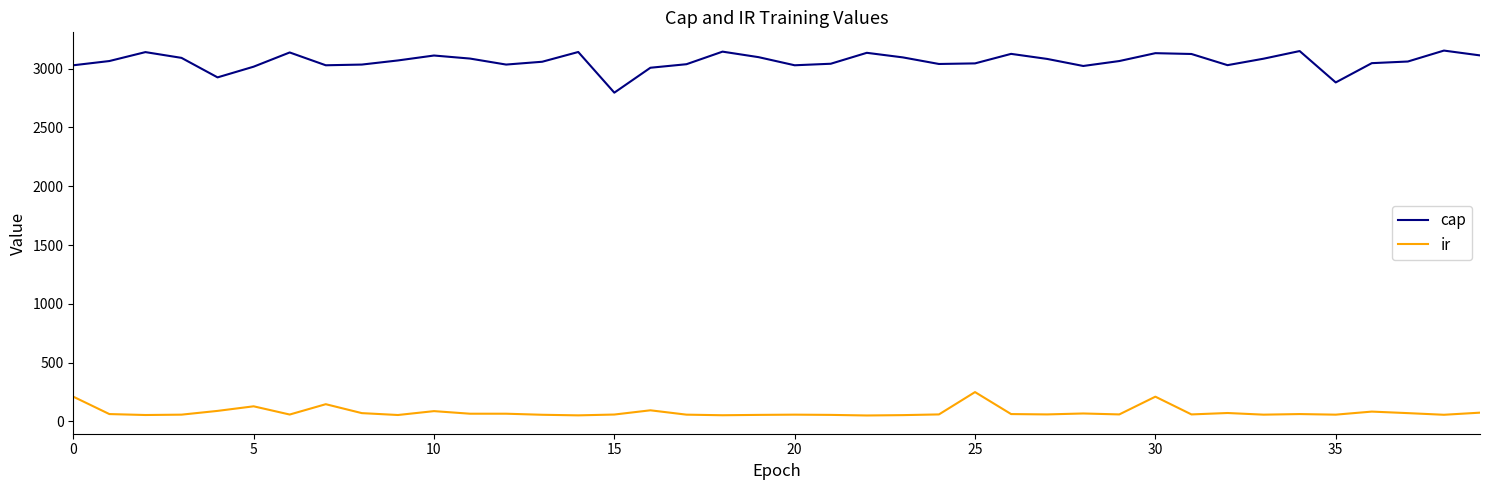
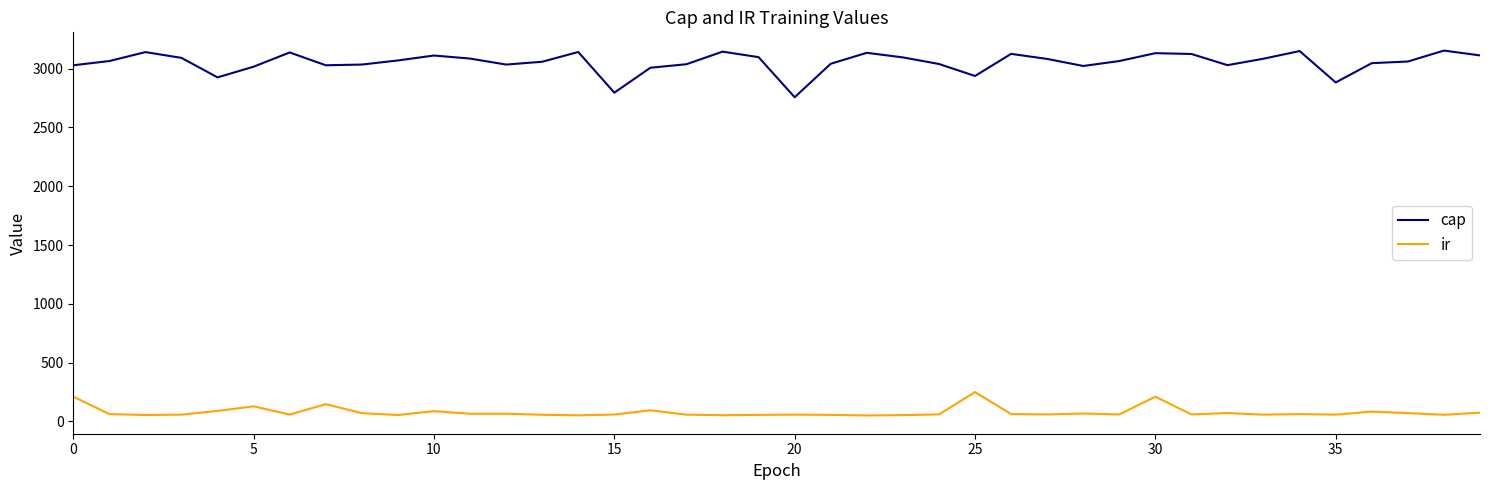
cap, 20: 3030 -> 2760
cap, 25: 3050 -> 2940
